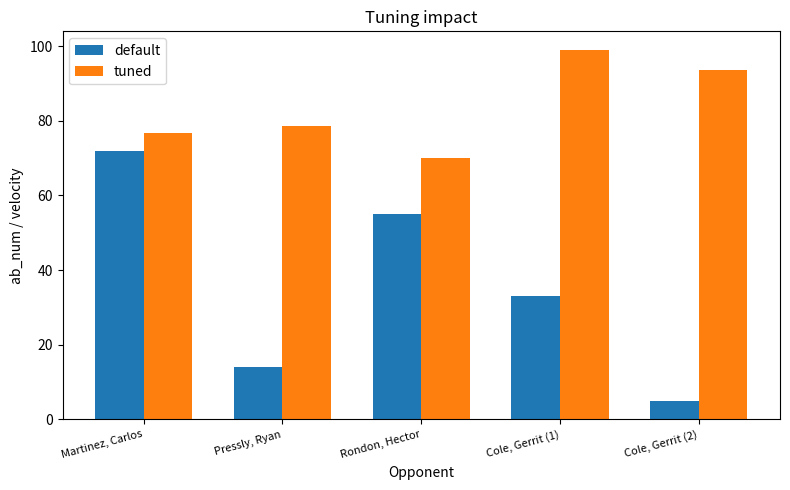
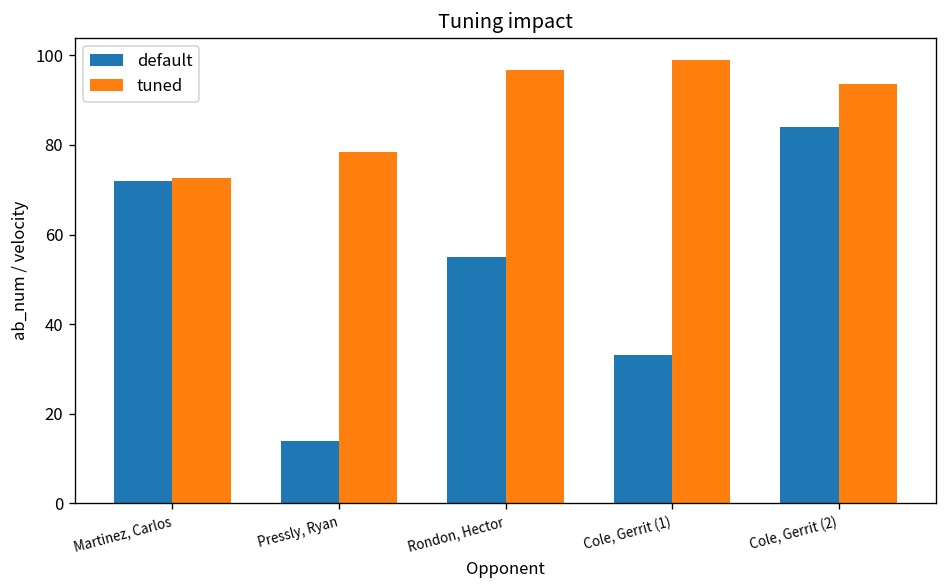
tuned, Martinez, Carlos: 77 -> 73
tuned, Rondon, Hector: 70 -> 97
default, Cole, Gerrit (2): 5 -> 84
